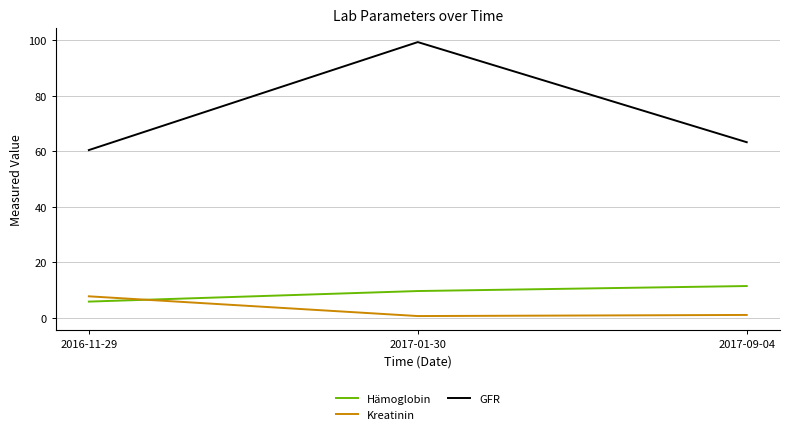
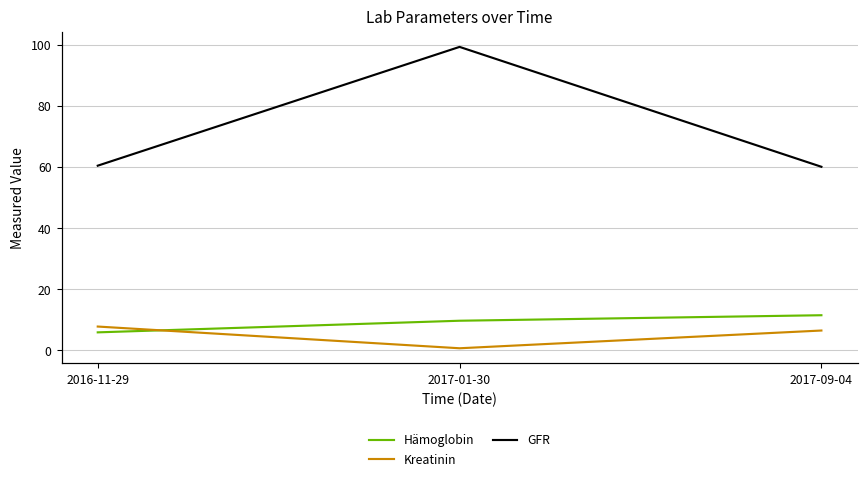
Kreatinin, 2017-09-04: 1 -> 7
GFR, 2017-09-04: 63 -> 60
